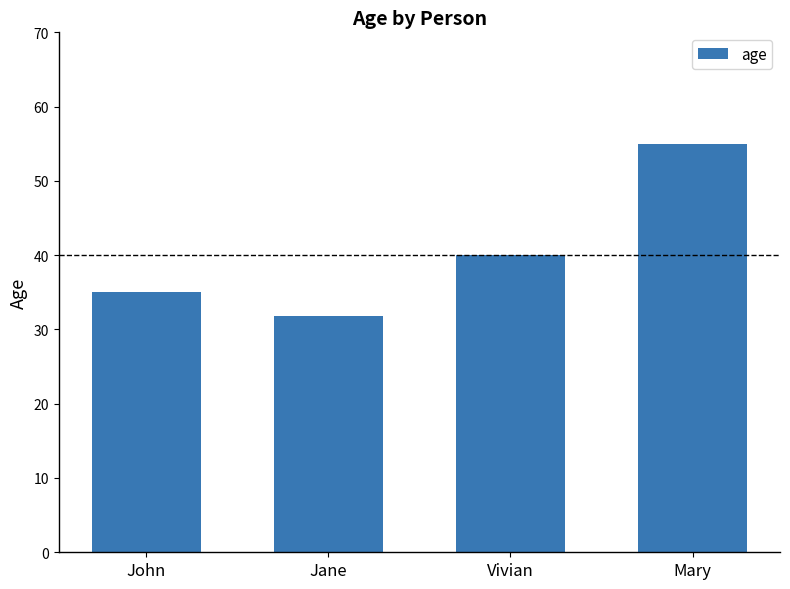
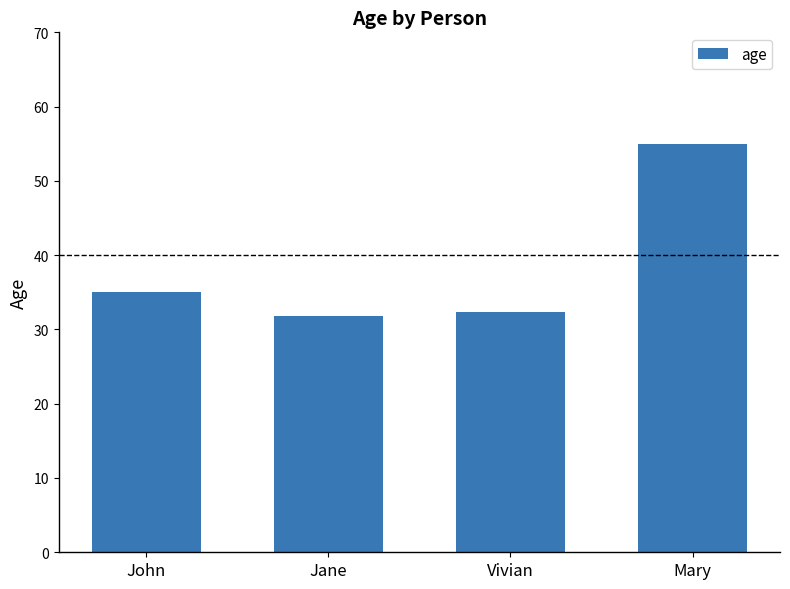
Vivian: 40 -> 32
